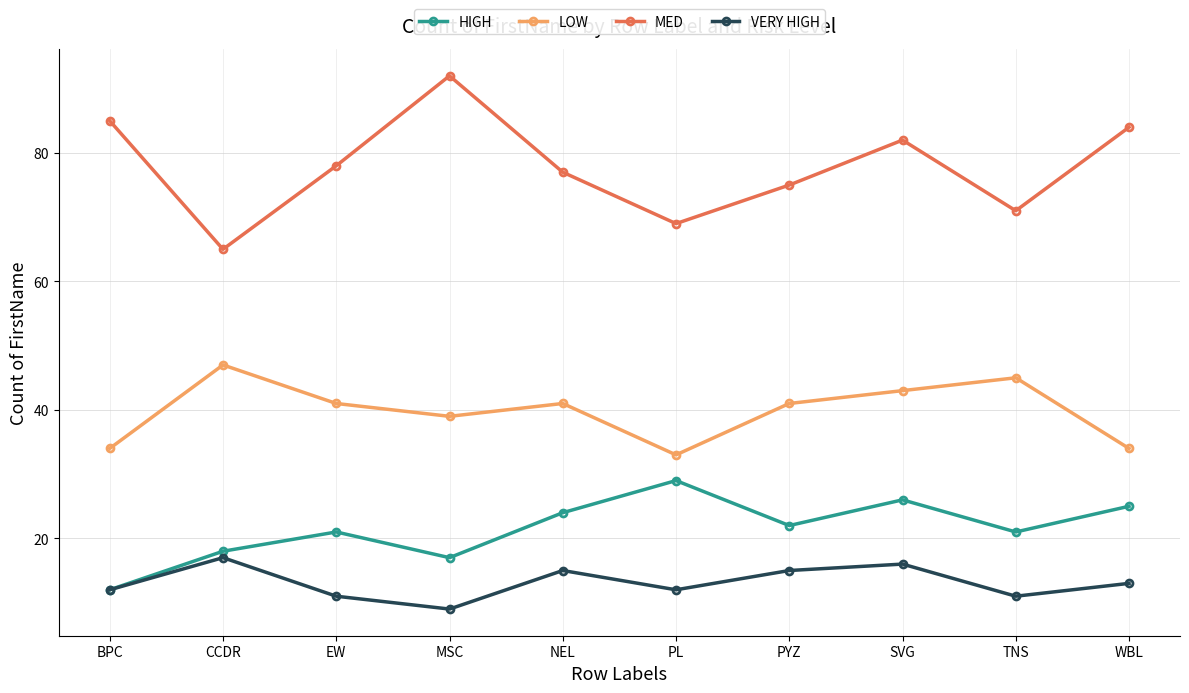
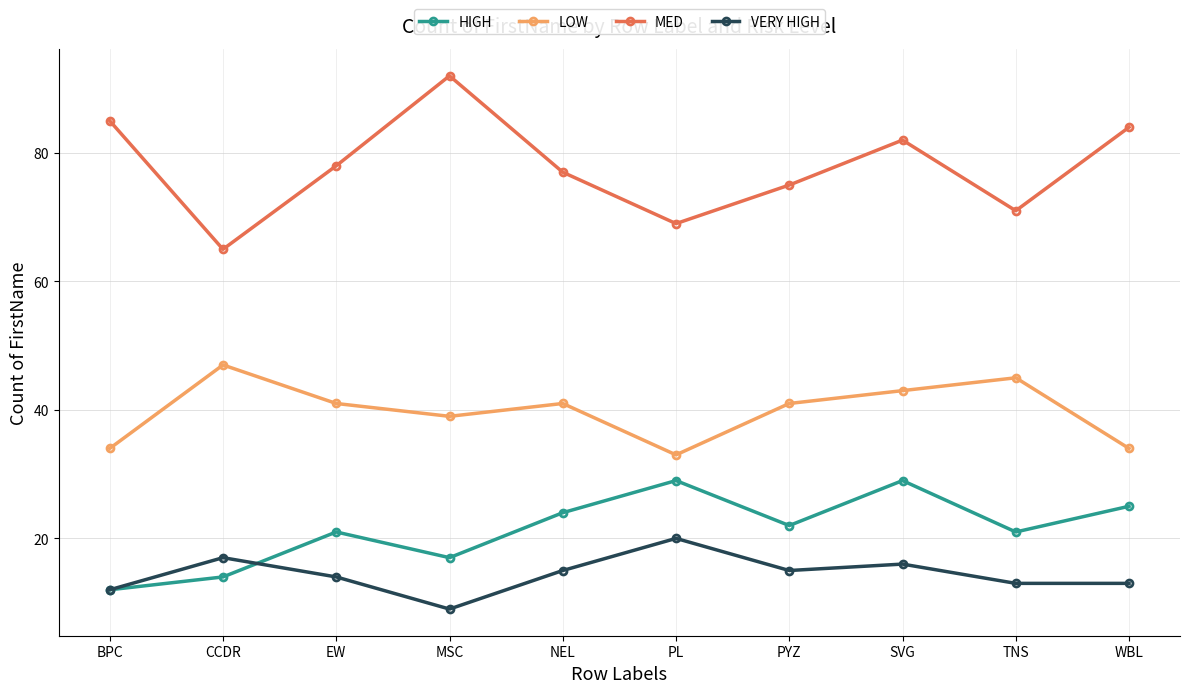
HIGH, CCDR: 18 -> 14
VERY HIGH, EW: 11 -> 14
VERY HIGH, PL: 12 -> 20
HIGH, SVG: 26 -> 29
VERY HIGH, TNS: 11 -> 13
